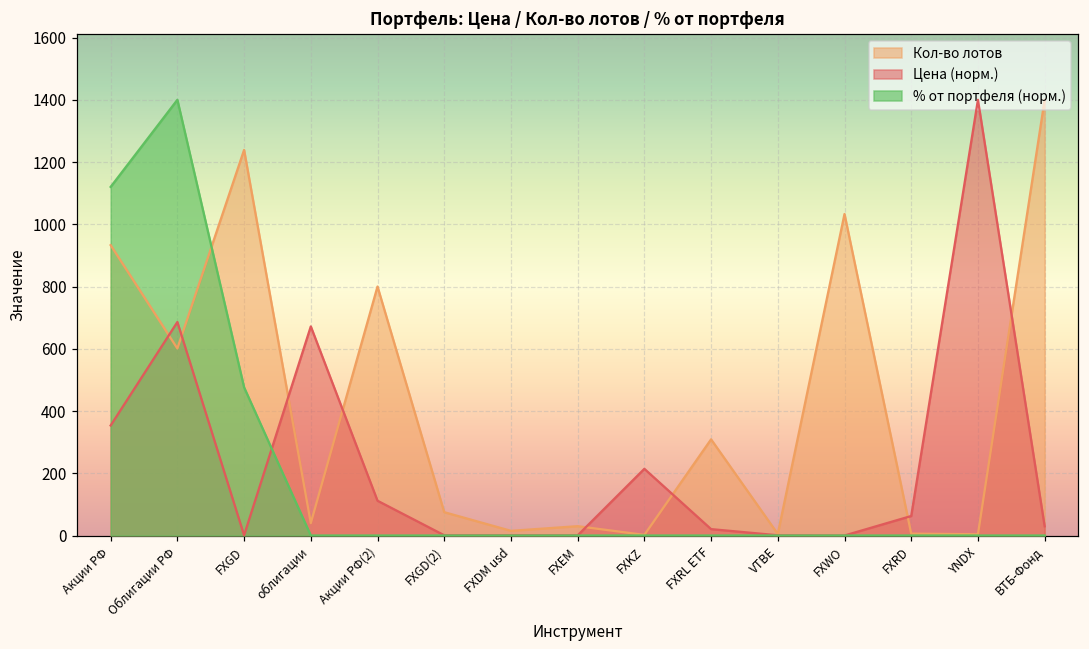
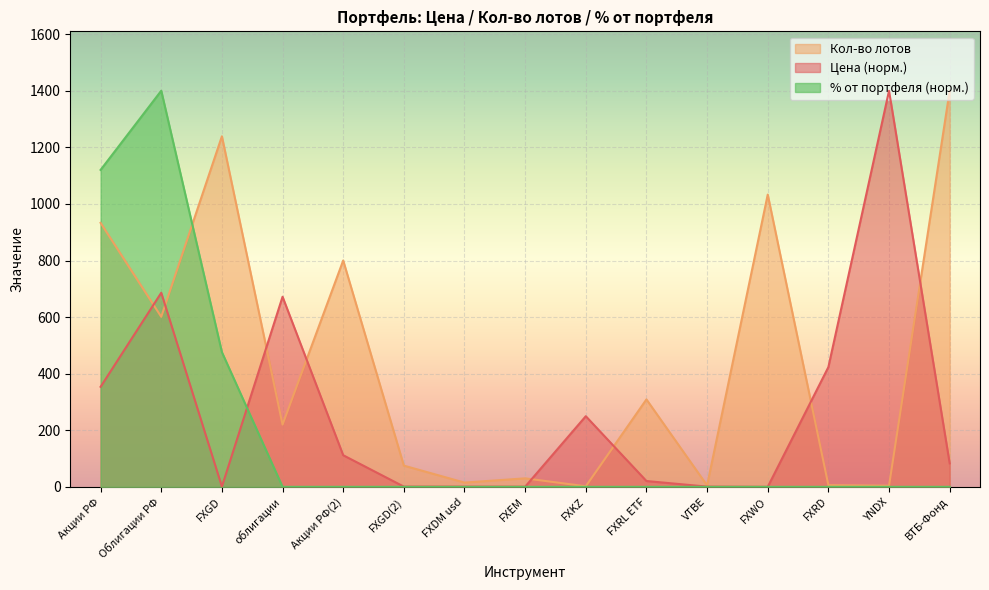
Кол-во лотов, облигации: 40 -> 220
Цена (норм.), FXKZ: 210 -> 250
Цена (норм.), FXRD: 60 -> 420
Цена (норм.), ВТБ-Фонд: 30 -> 80
